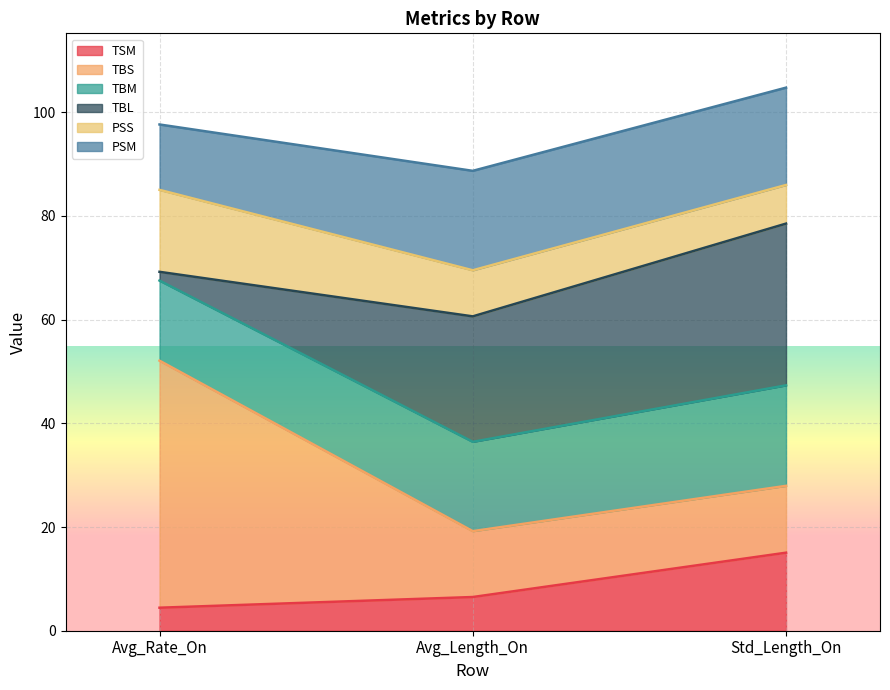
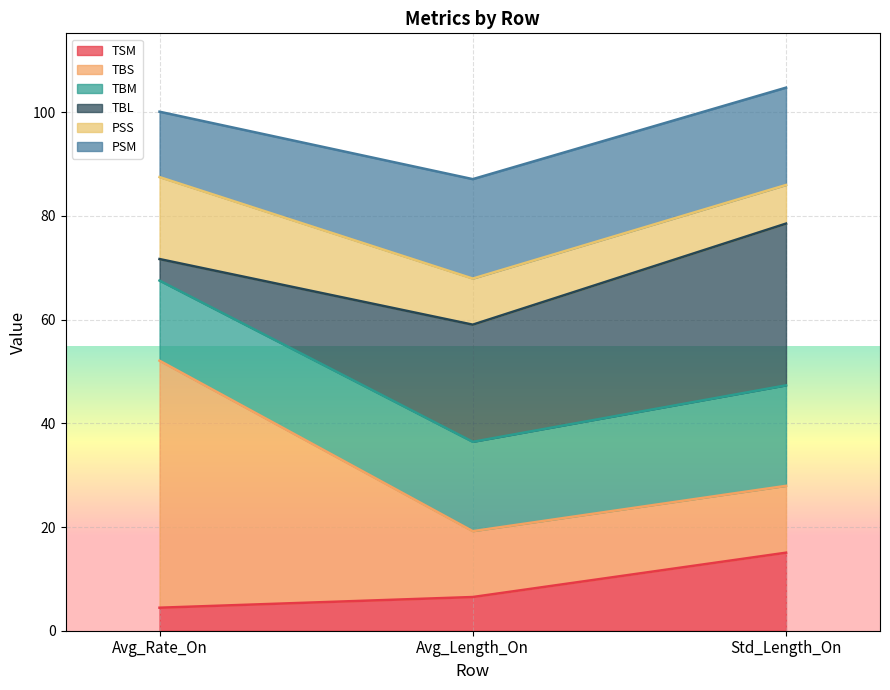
TBL, Avg_Rate_On: 2 -> 4
TBL, Avg_Length_On: 24 -> 23
